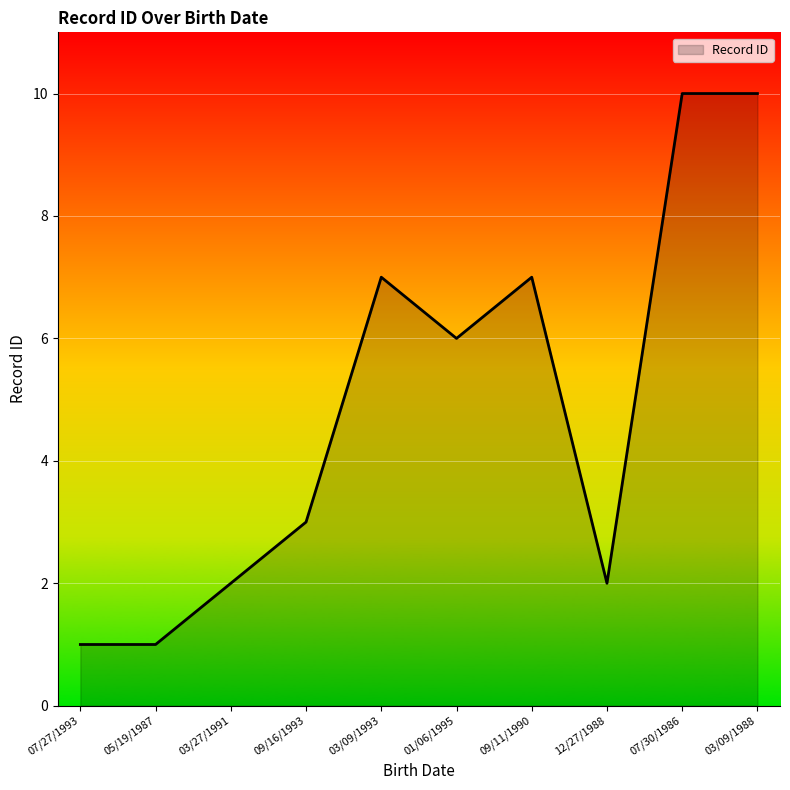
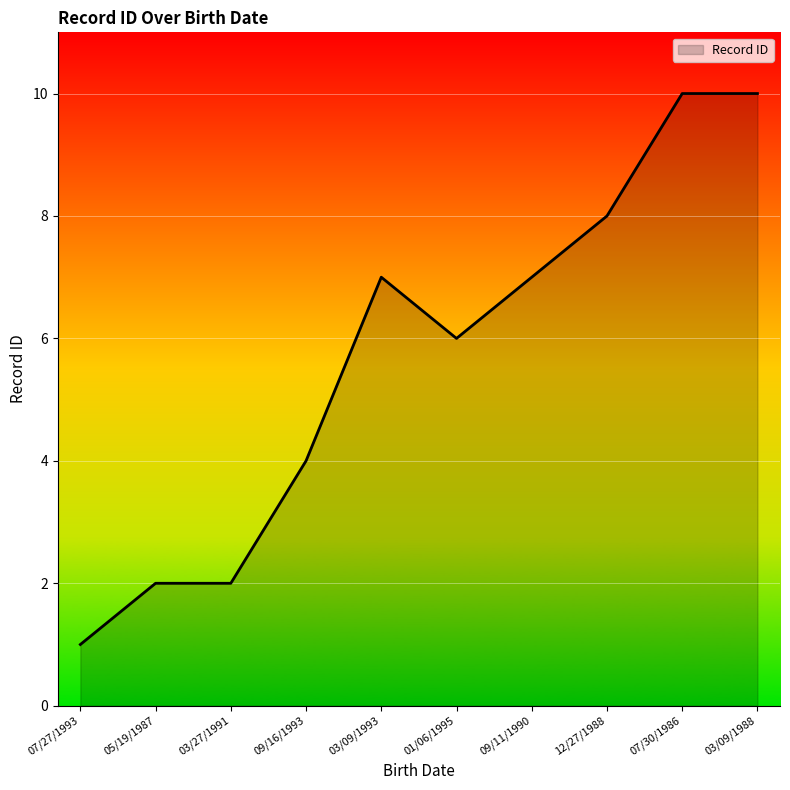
05/19/1987: 1 -> 2
09/16/1993: 3 -> 4
12/27/1988: 2 -> 8
